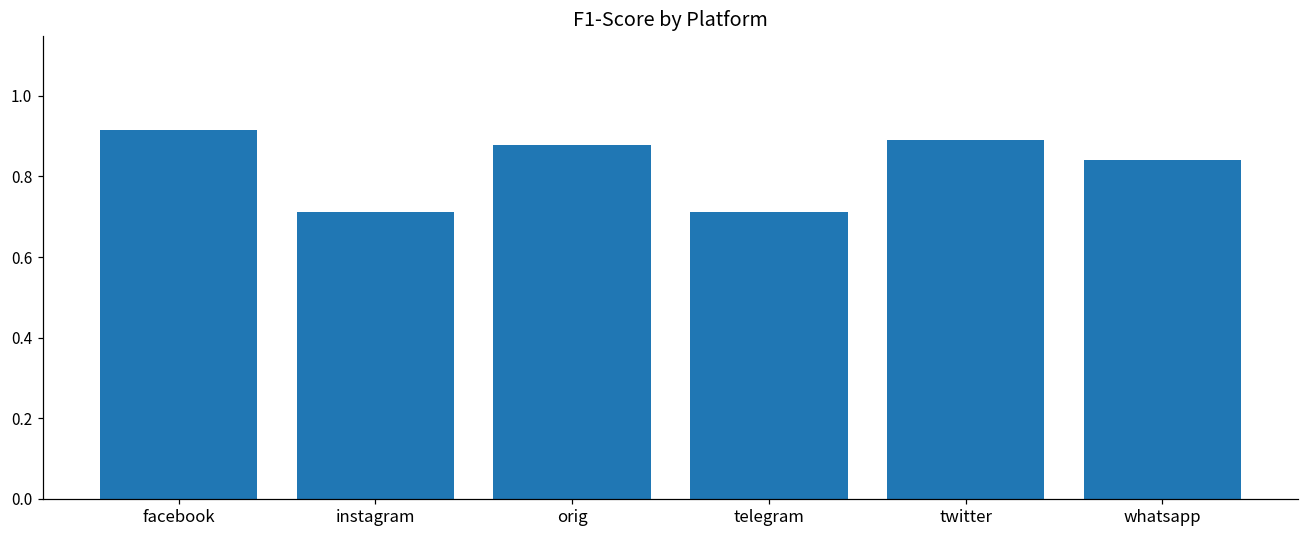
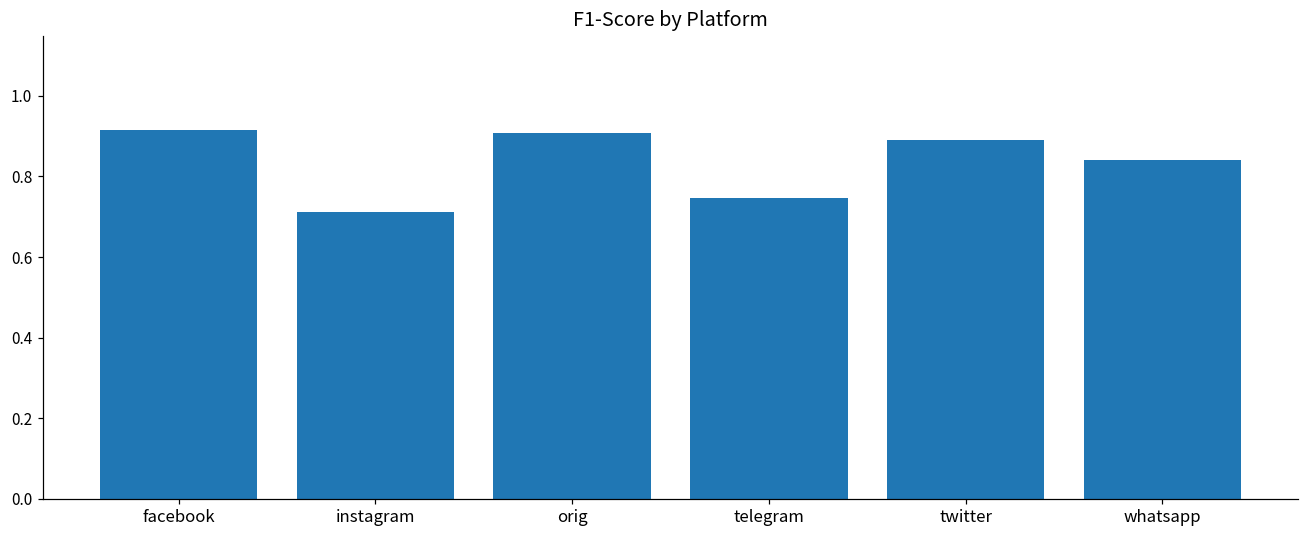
orig: 0.88 -> 0.91
telegram: 0.71 -> 0.75
